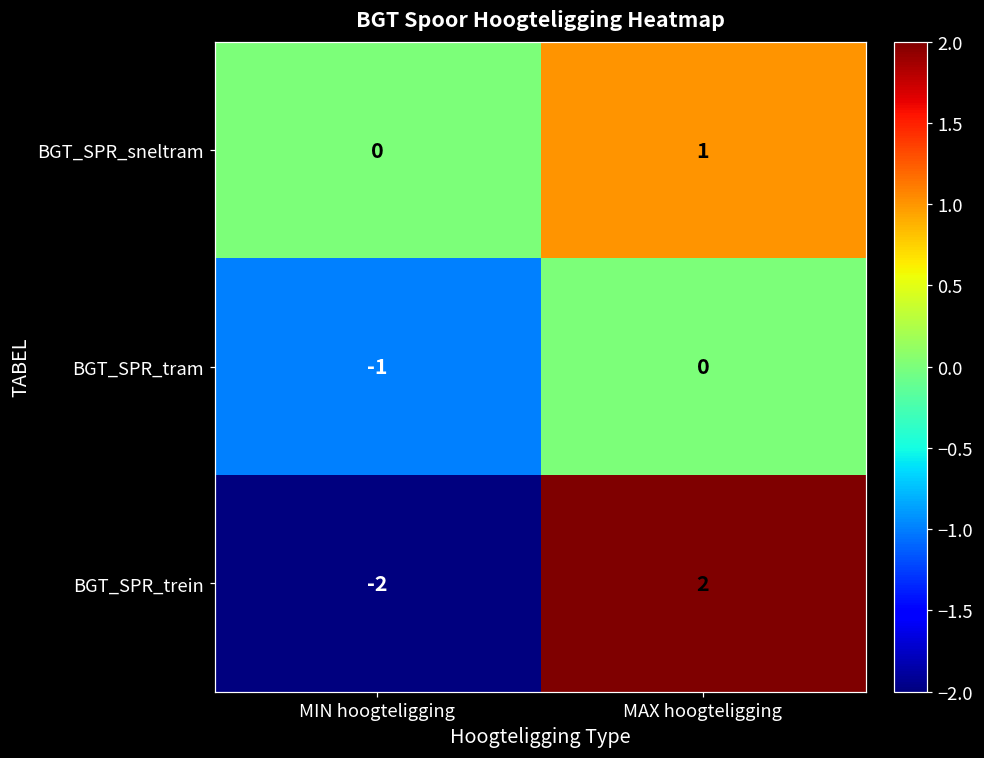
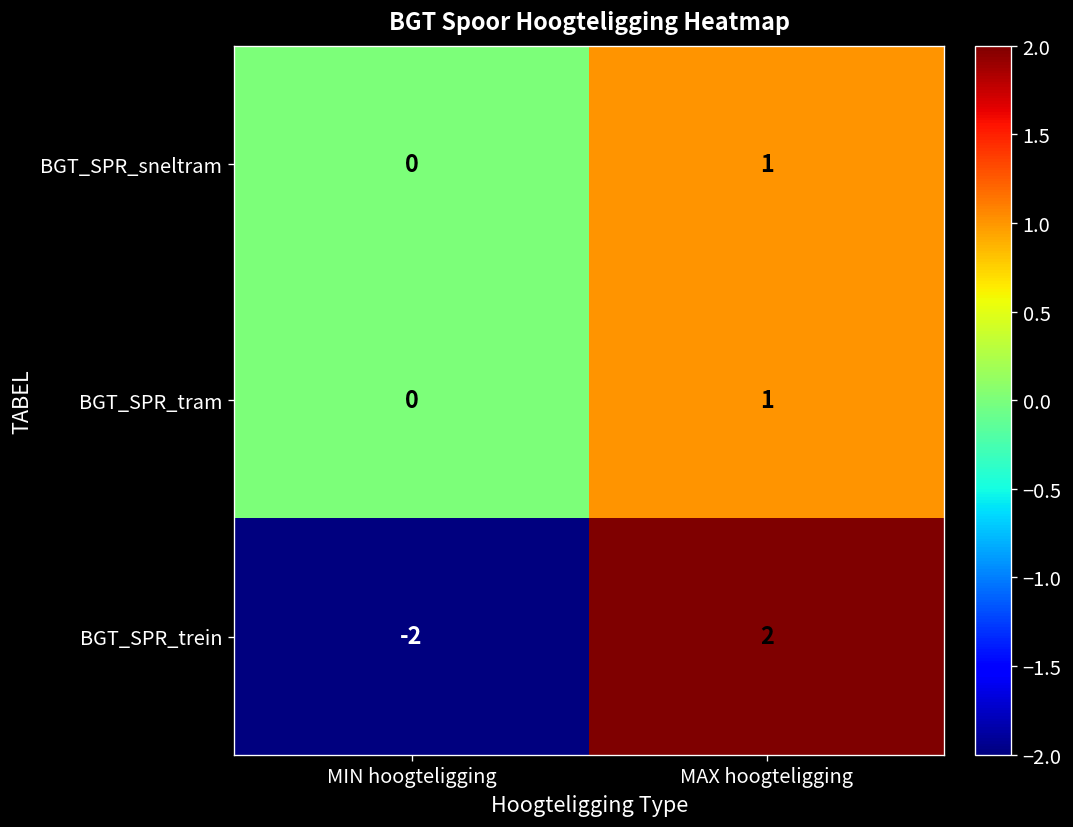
BGT_SPR_tram, MIN hoogteligging: -1 -> 0
BGT_SPR_tram, MAX hoogteligging: 0 -> 1
